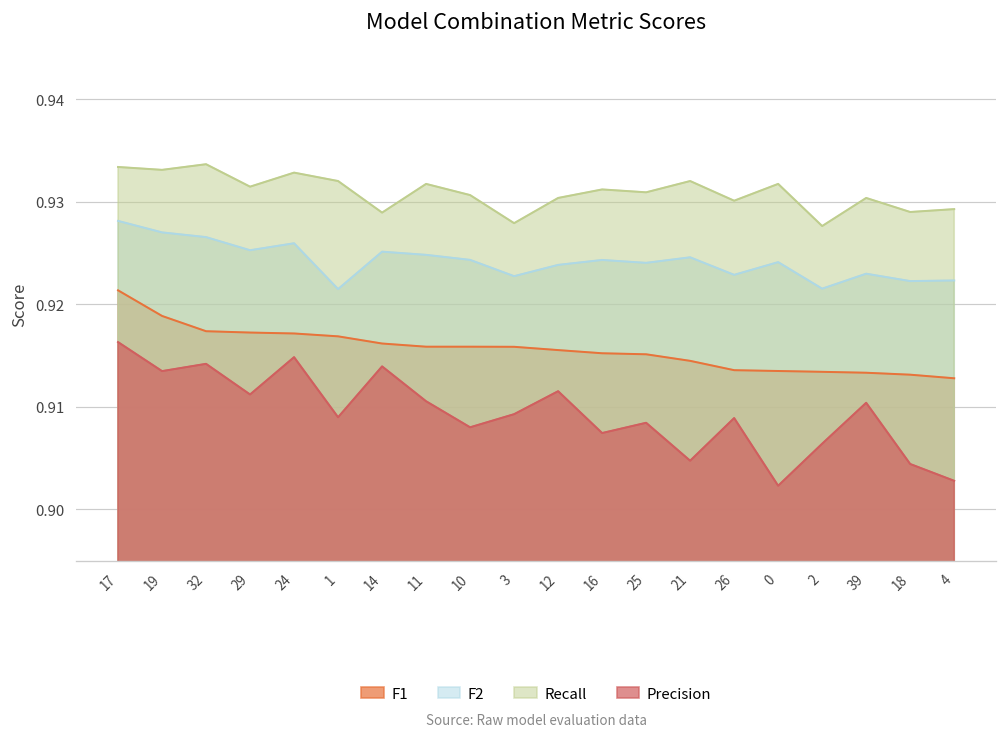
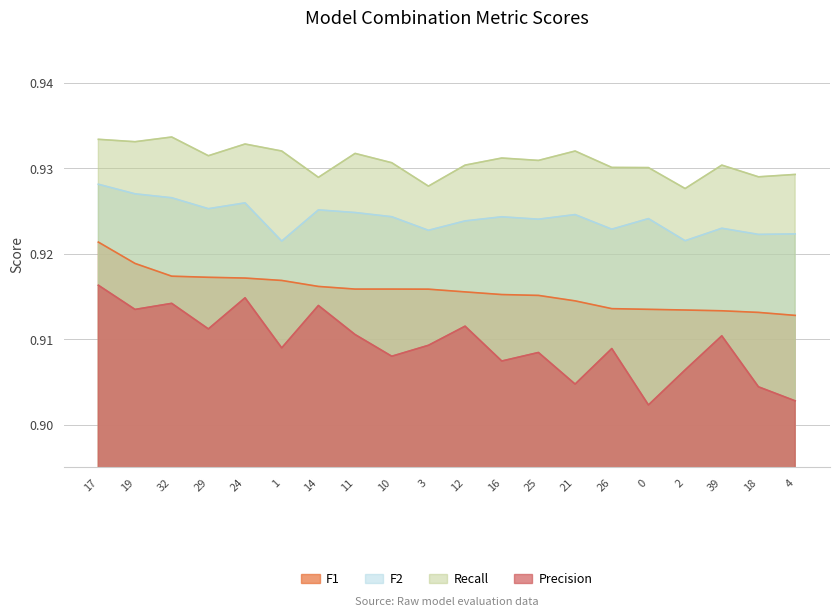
Recall, 0: 0.932 -> 0.930
